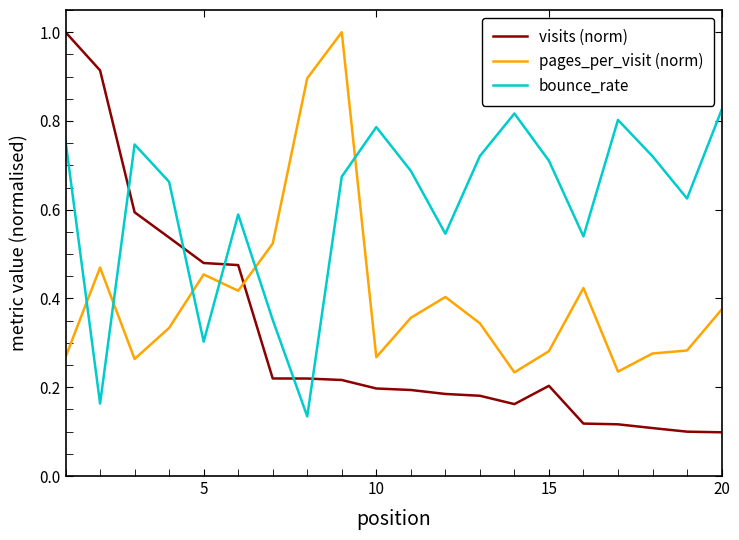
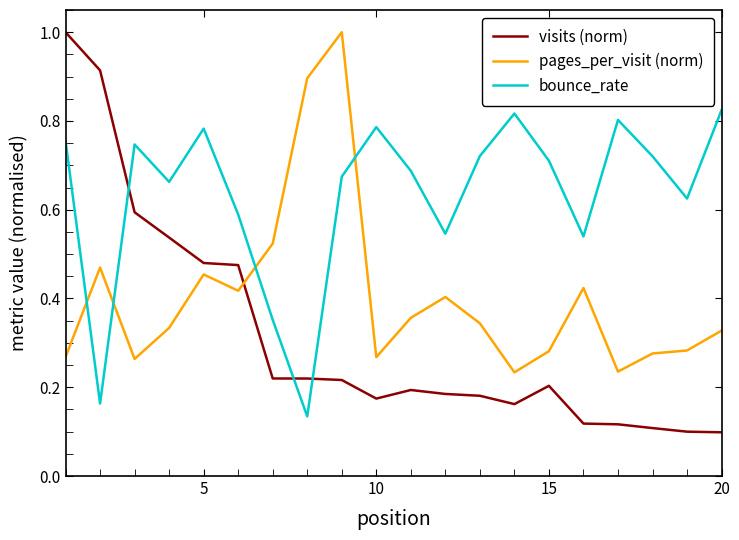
bounce_rate, 5: 0.30 -> 0.78
visits (norm), 10: 0.20 -> 0.17
pages_per_visit (norm), 20: 0.37 -> 0.33
